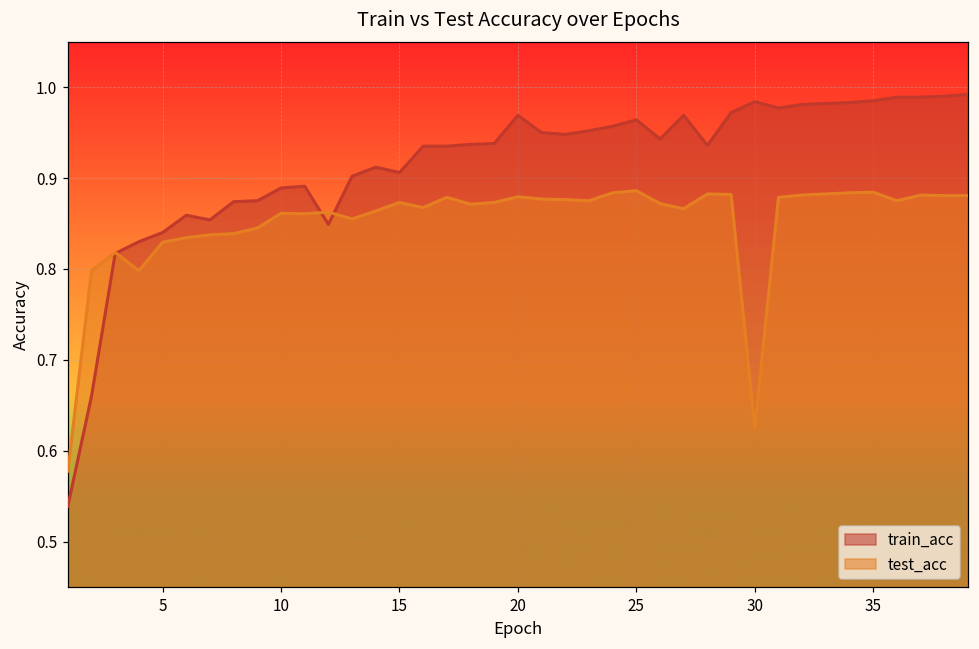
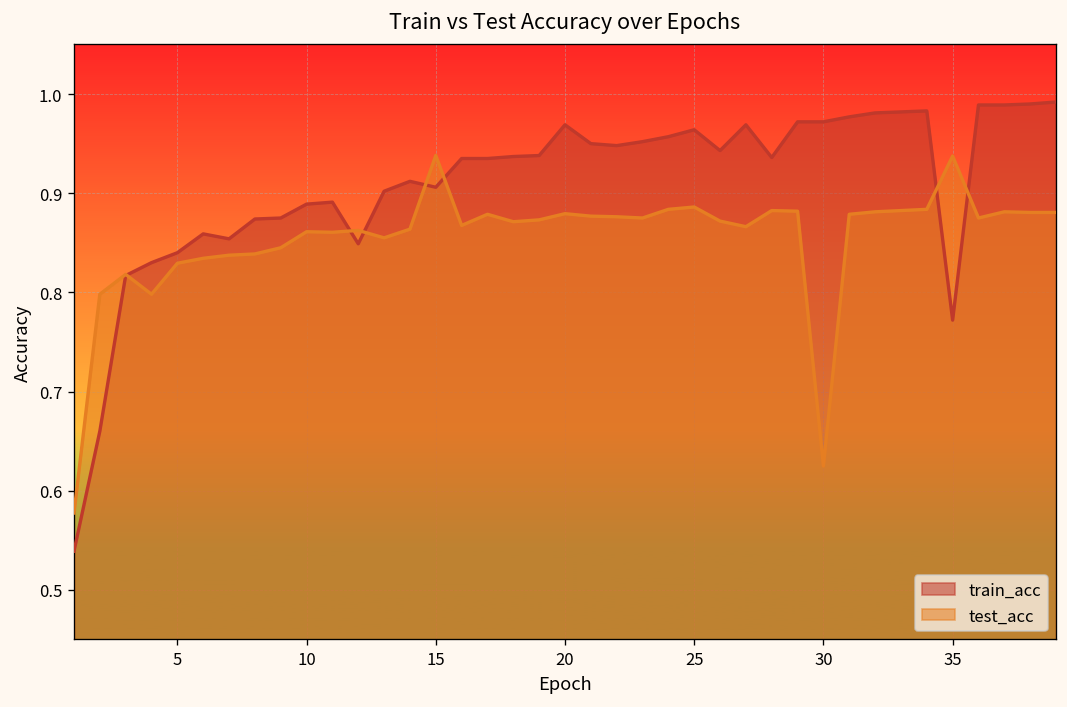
test_acc, 15: 0.87 -> 0.94
train_acc, 30: 0.98 -> 0.97
train_acc, 35: 0.99 -> 0.77
test_acc, 35: 0.88 -> 0.94
